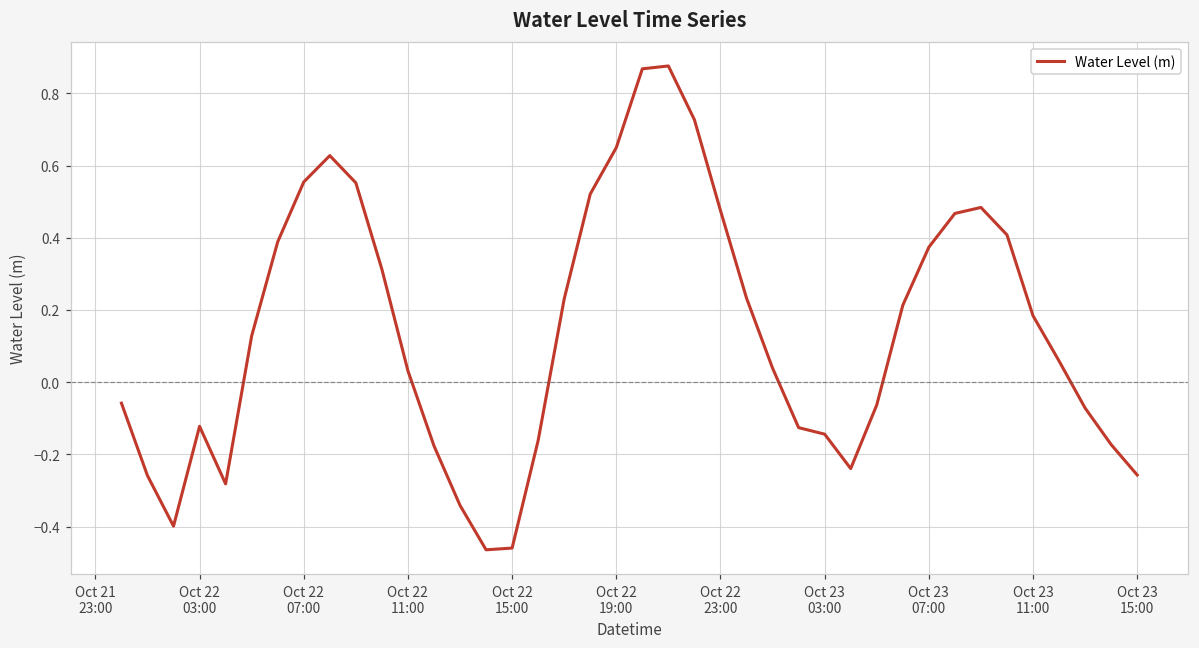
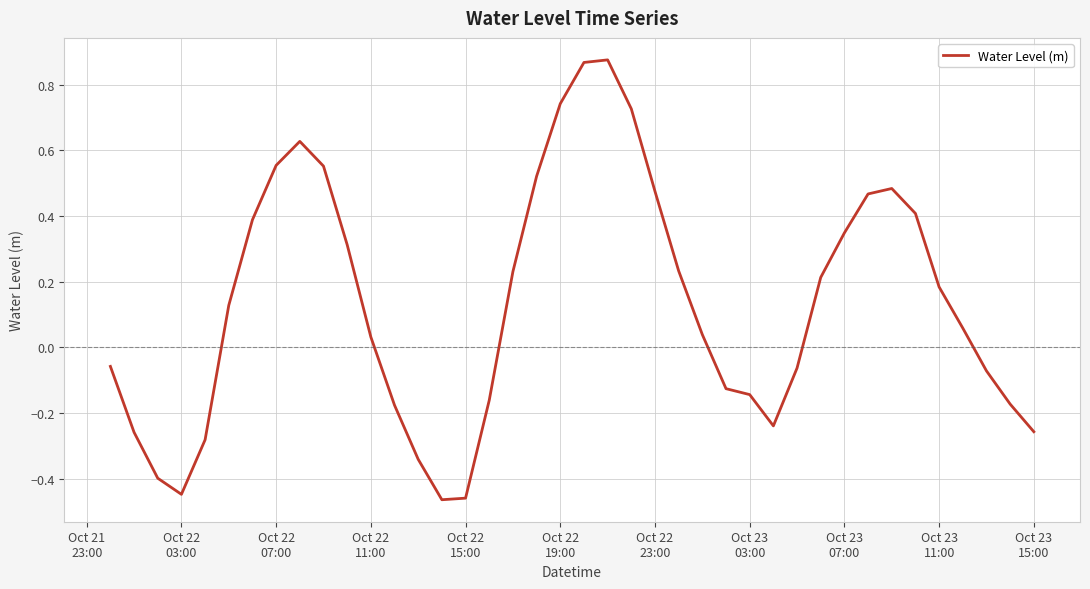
Oct 22 03:00: -0.12 -> -0.45
Oct 22 19:00: 0.65 -> 0.74
Oct 23 07:00: 0.37 -> 0.35
